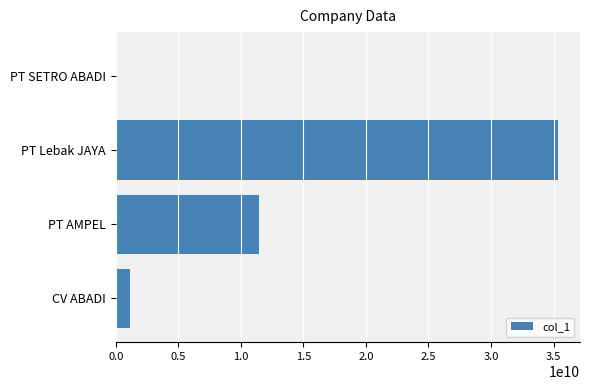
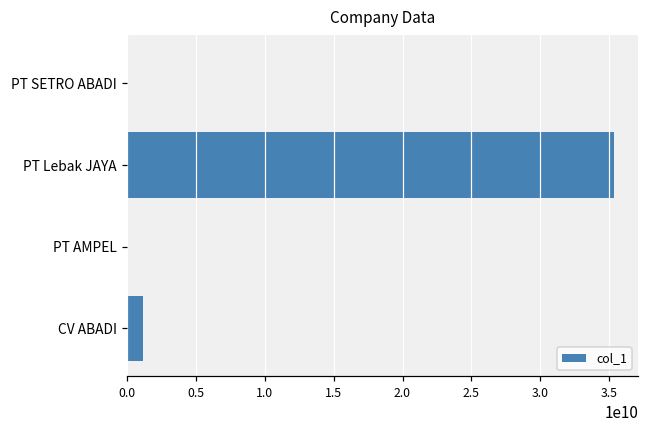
PT AMPEL: 11400000000 -> 0
